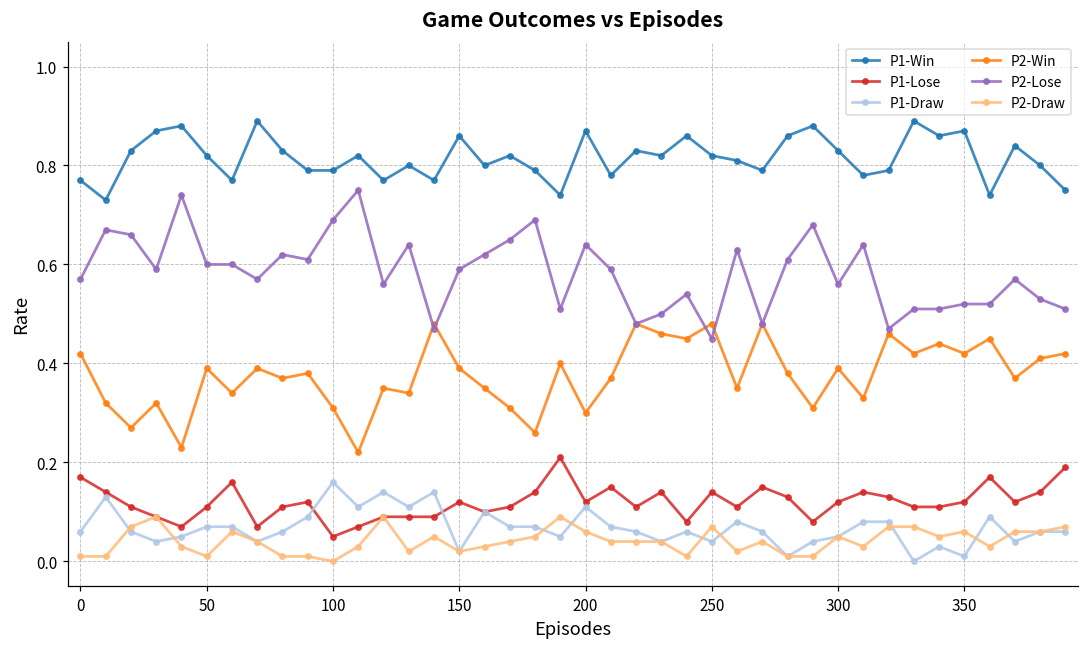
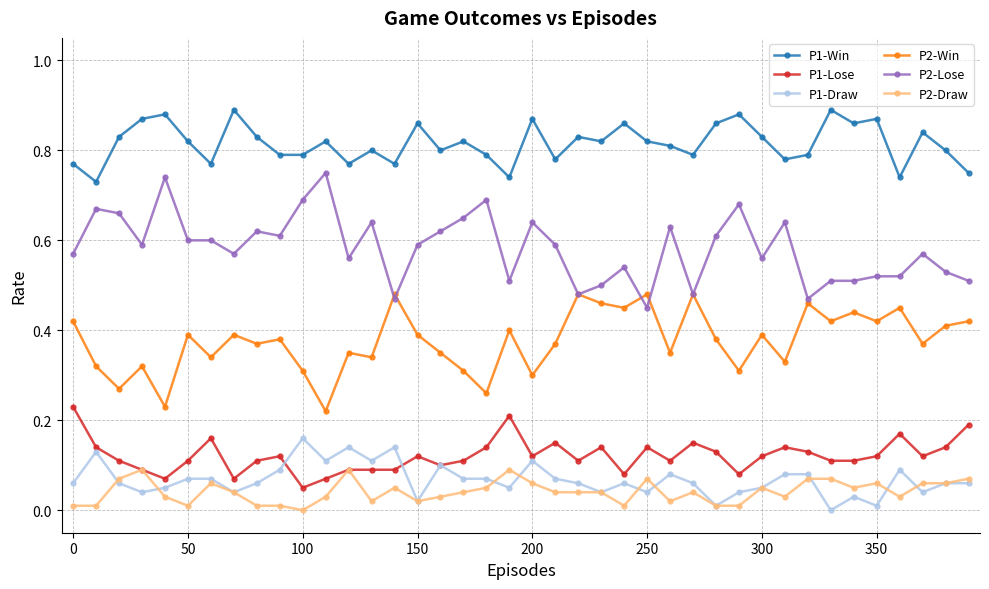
P1-Lose, 0: 0.17 -> 0.23
